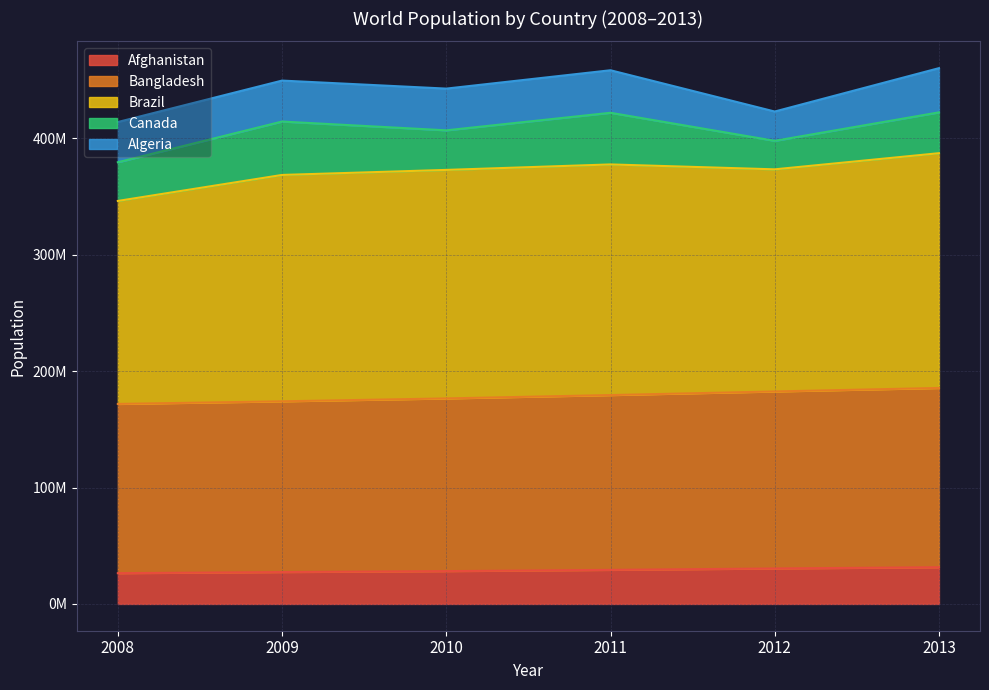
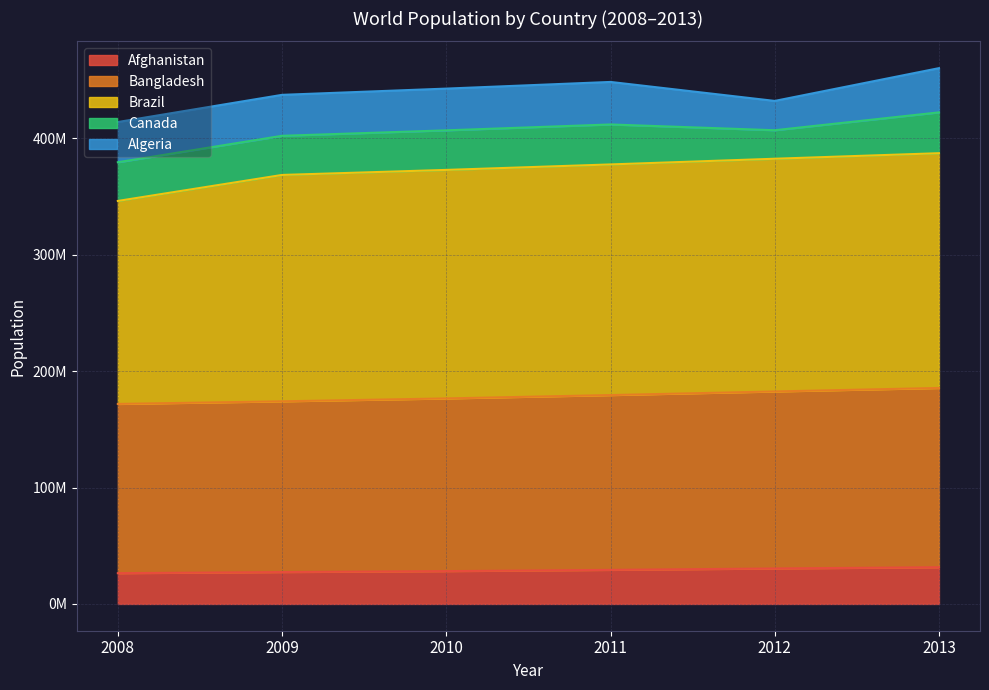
Canada, 2009: 46000000 -> 34000000
Canada, 2011: 44000000 -> 34000000
Brazil, 2012: 191000000 -> 200000000
